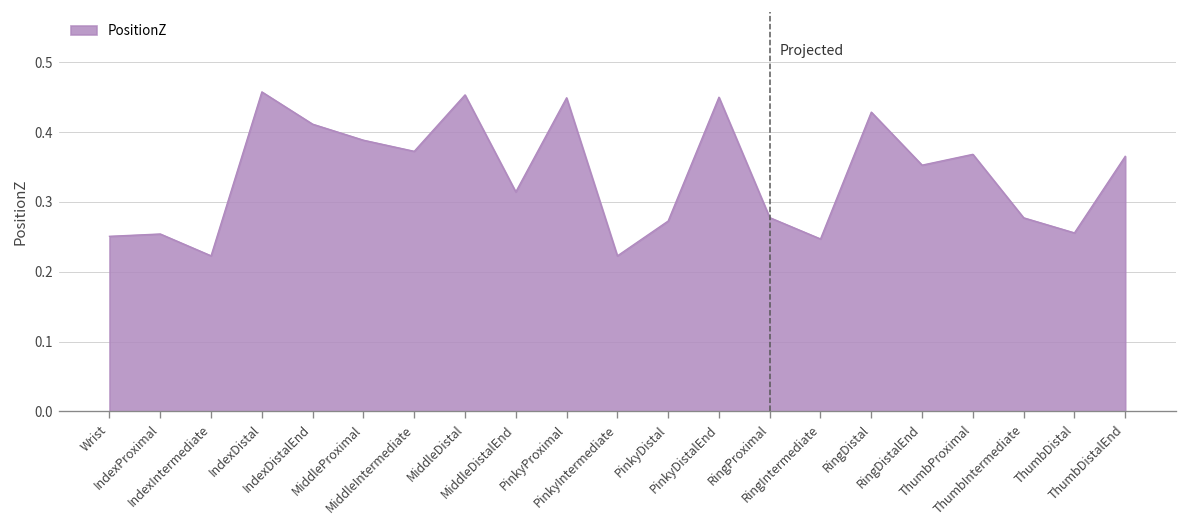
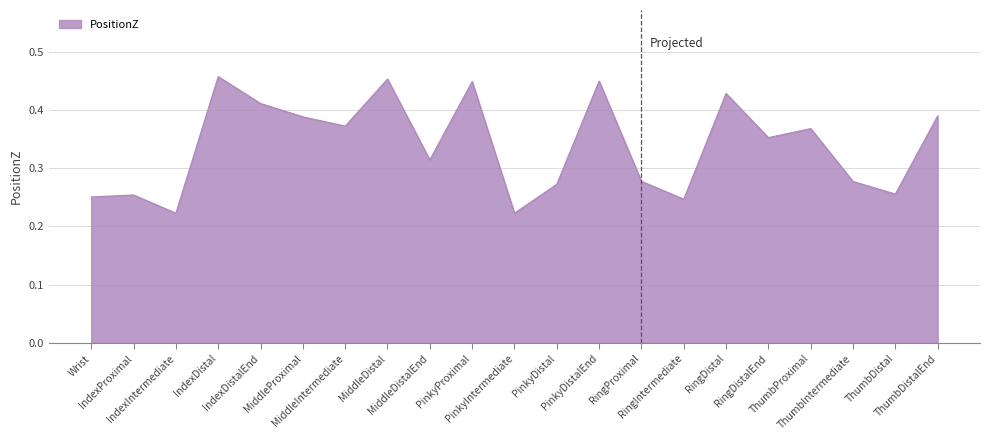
ThumbDistalEnd: 0.37 -> 0.39
